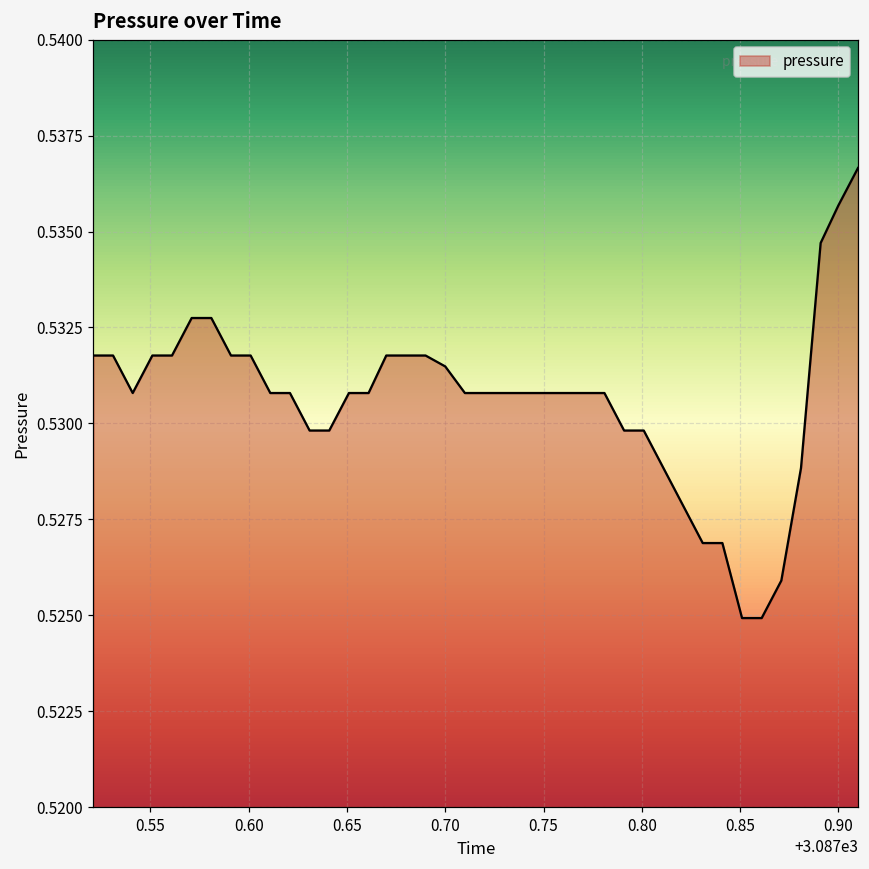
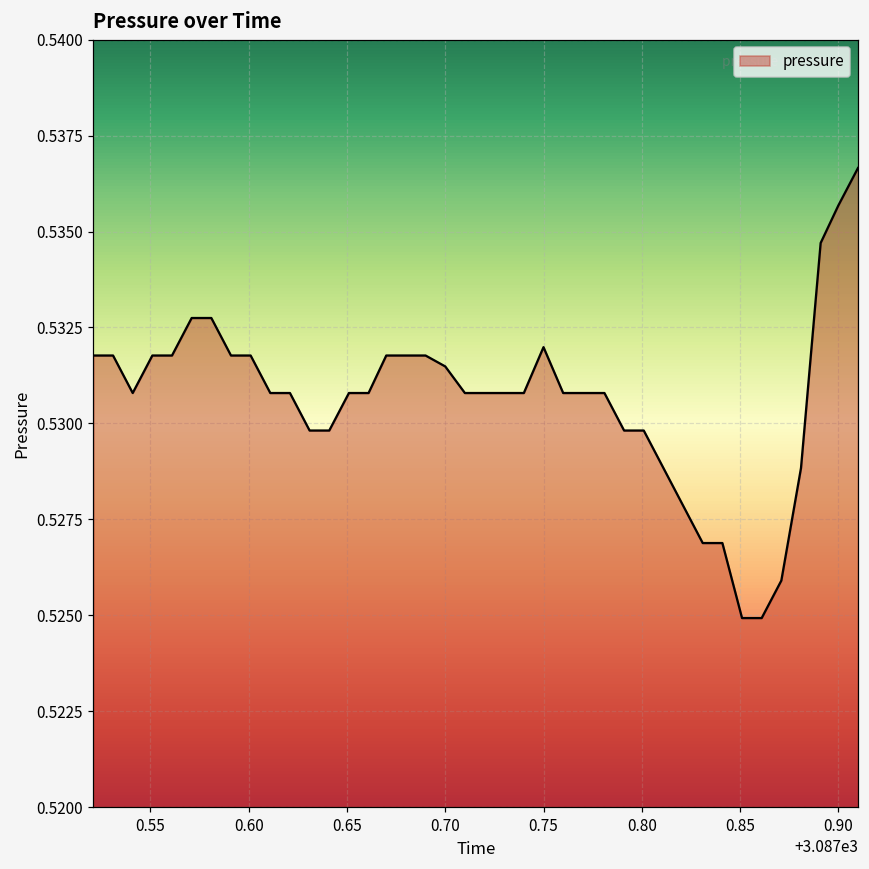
0.75: 0.5308 -> 0.5320
